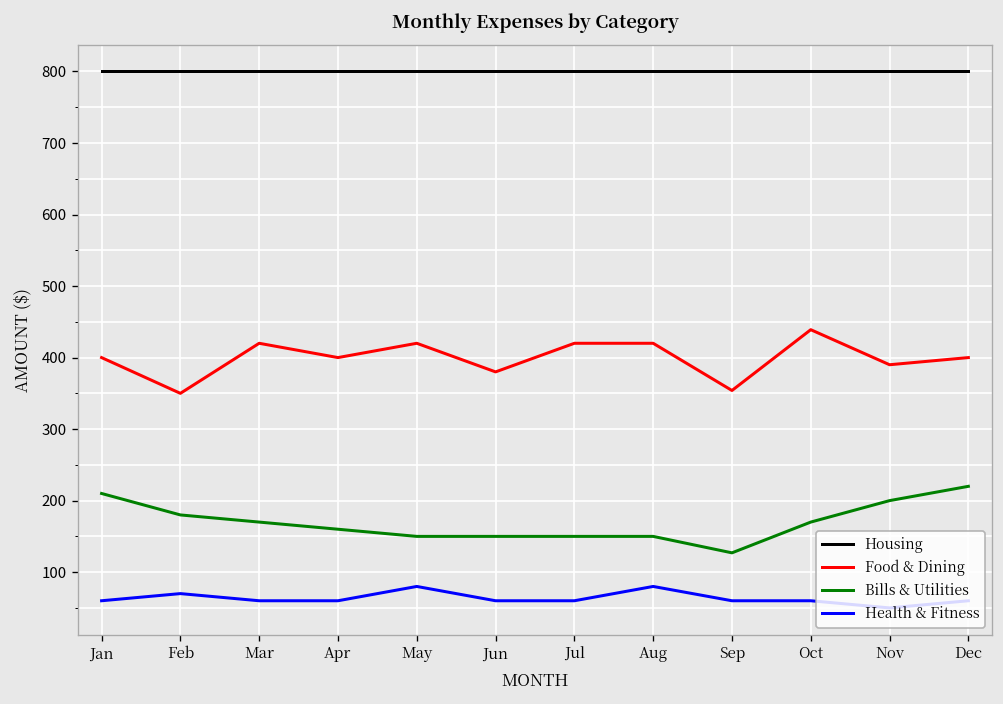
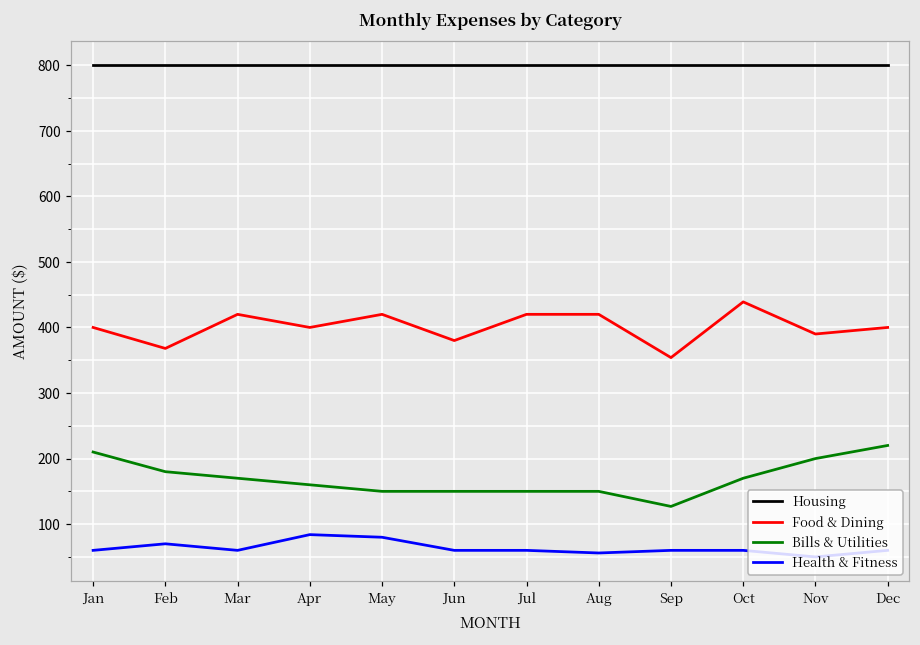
Food & Dining, Feb: 350 -> 370
Health & Fitness, Apr: 60 -> 80
Health & Fitness, Aug: 80 -> 60
